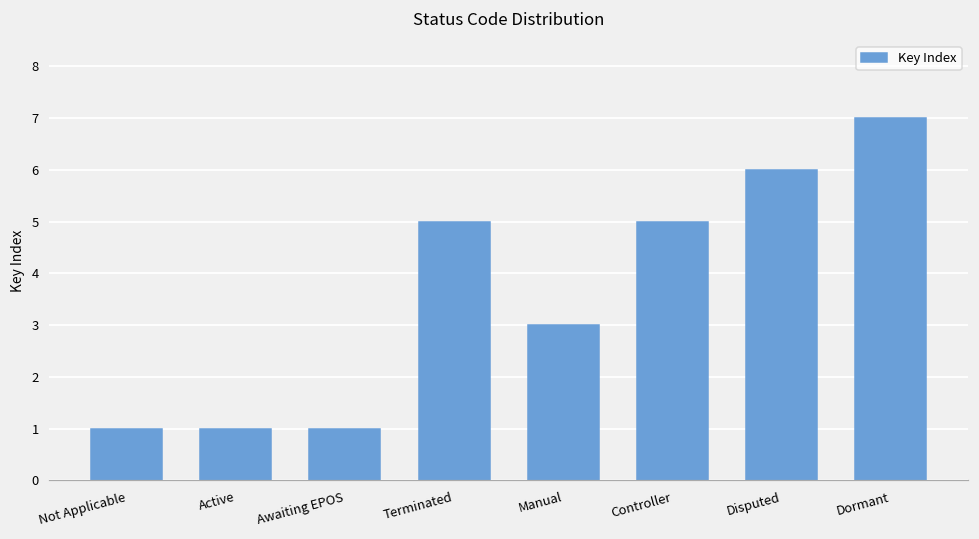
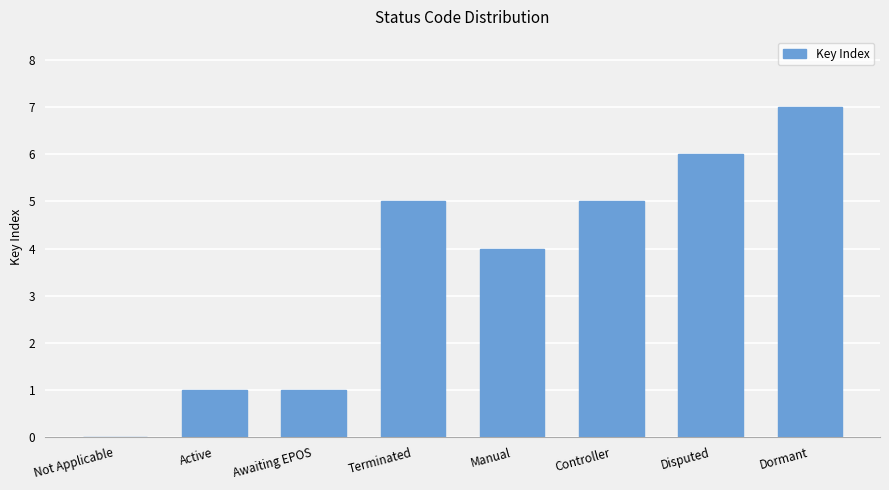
Not Applicable: 1 -> 0
Manual: 3 -> 4
